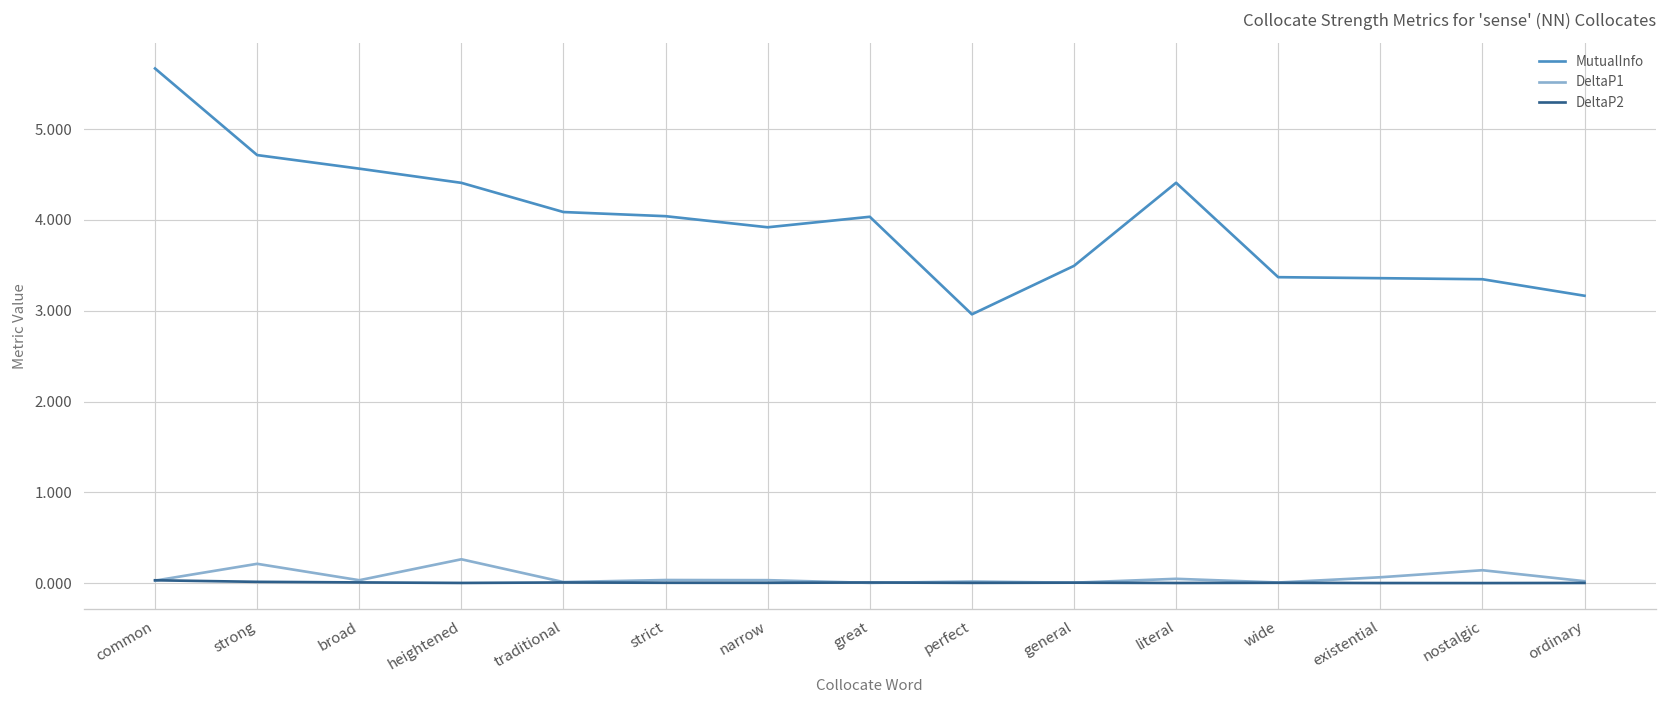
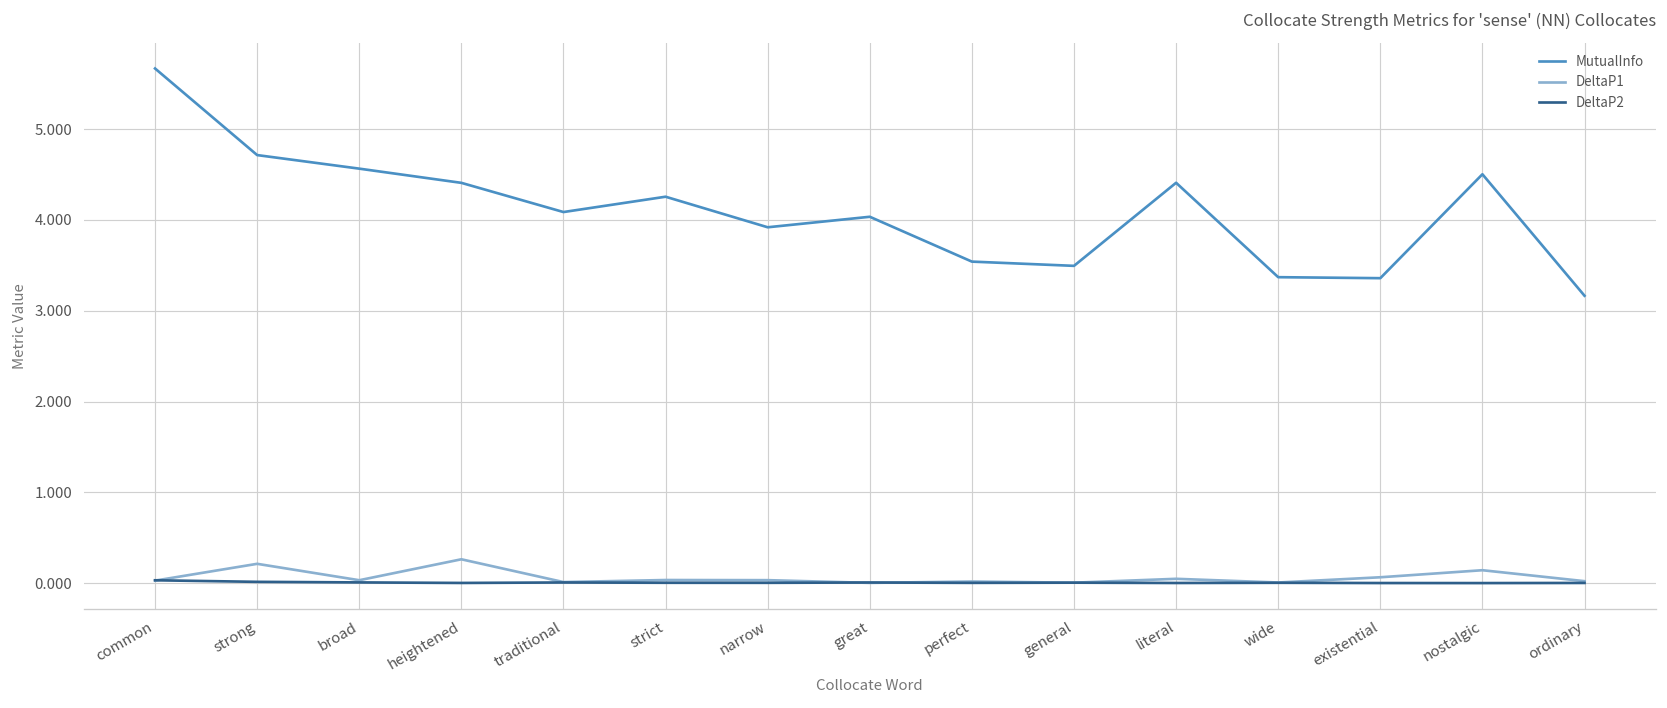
MutualInfo, strict: 4.0 -> 4.3
MutualInfo, perfect: 3.0 -> 3.5
MutualInfo, nostalgic: 3.3 -> 4.5
